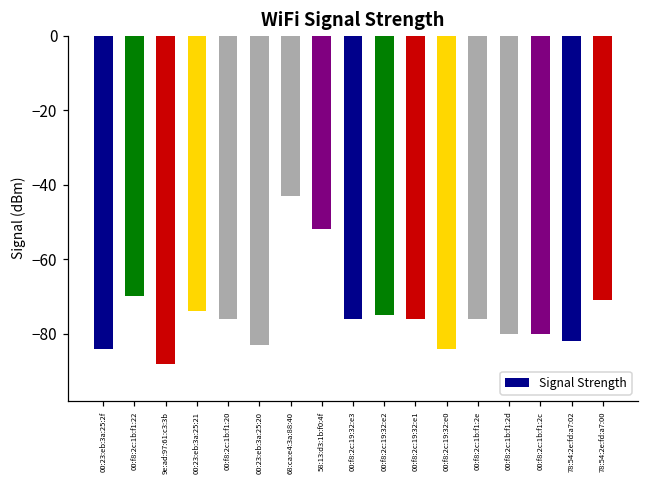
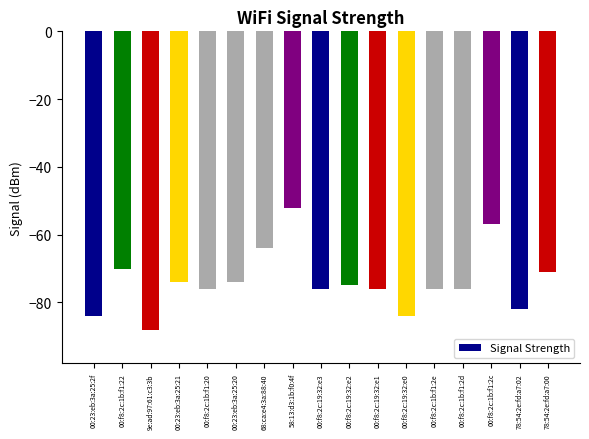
00:23:eb:3a:25:20: -83 -> -74
68:ca:e4:3a:88:40: -43 -> -64
00:f8:2c:1b:f1:2d: -80 -> -76
00:f8:2c:1b:f1:2c: -80 -> -57
